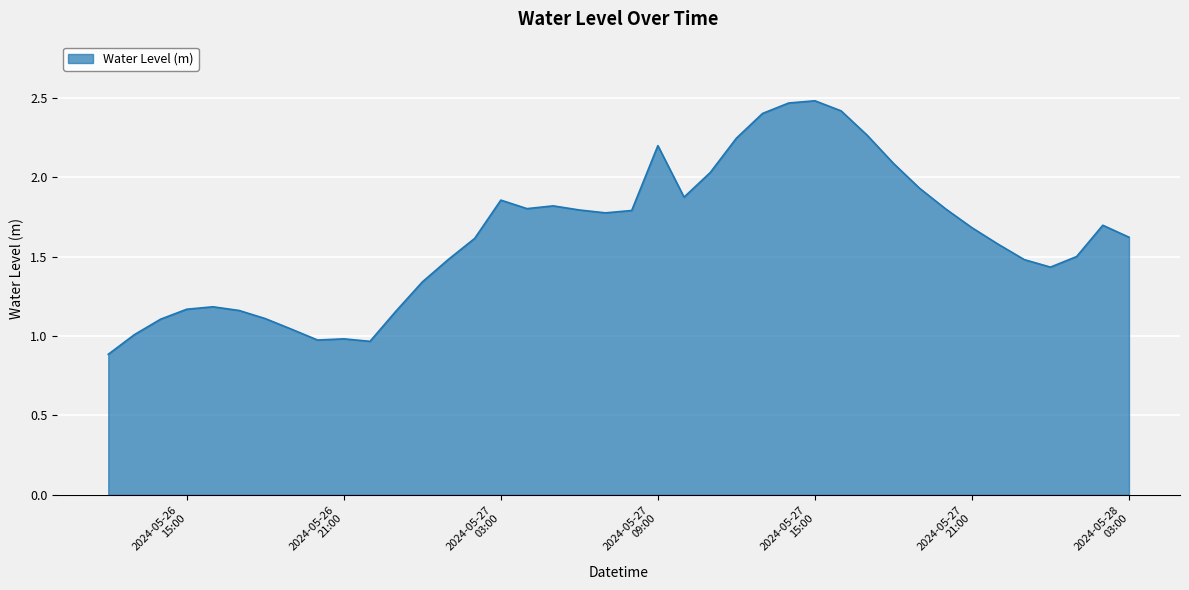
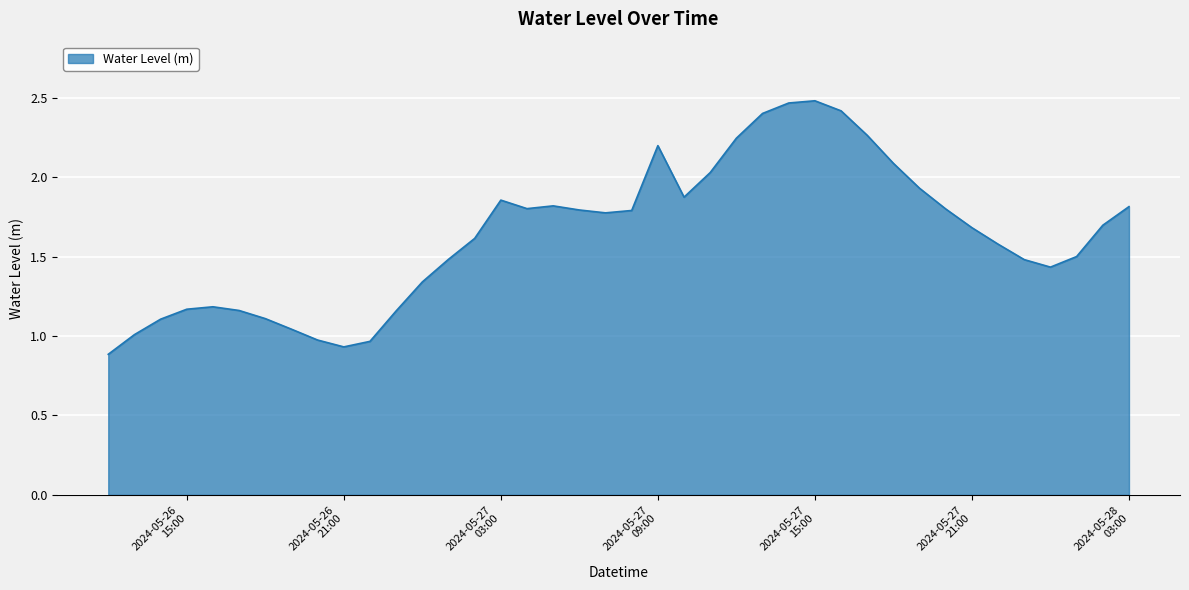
2024-05-26 21:00: 0.98 -> 0.93
2024-05-28 03:00: 1.62 -> 1.82
